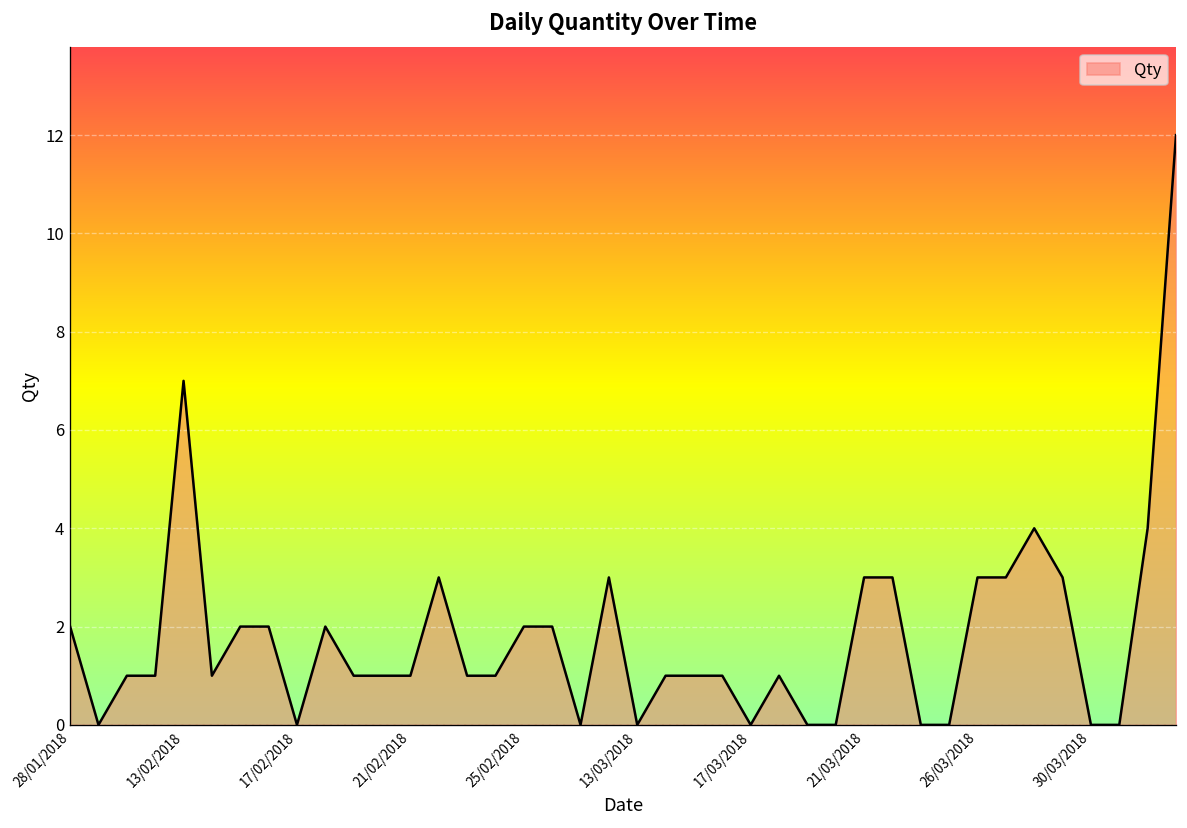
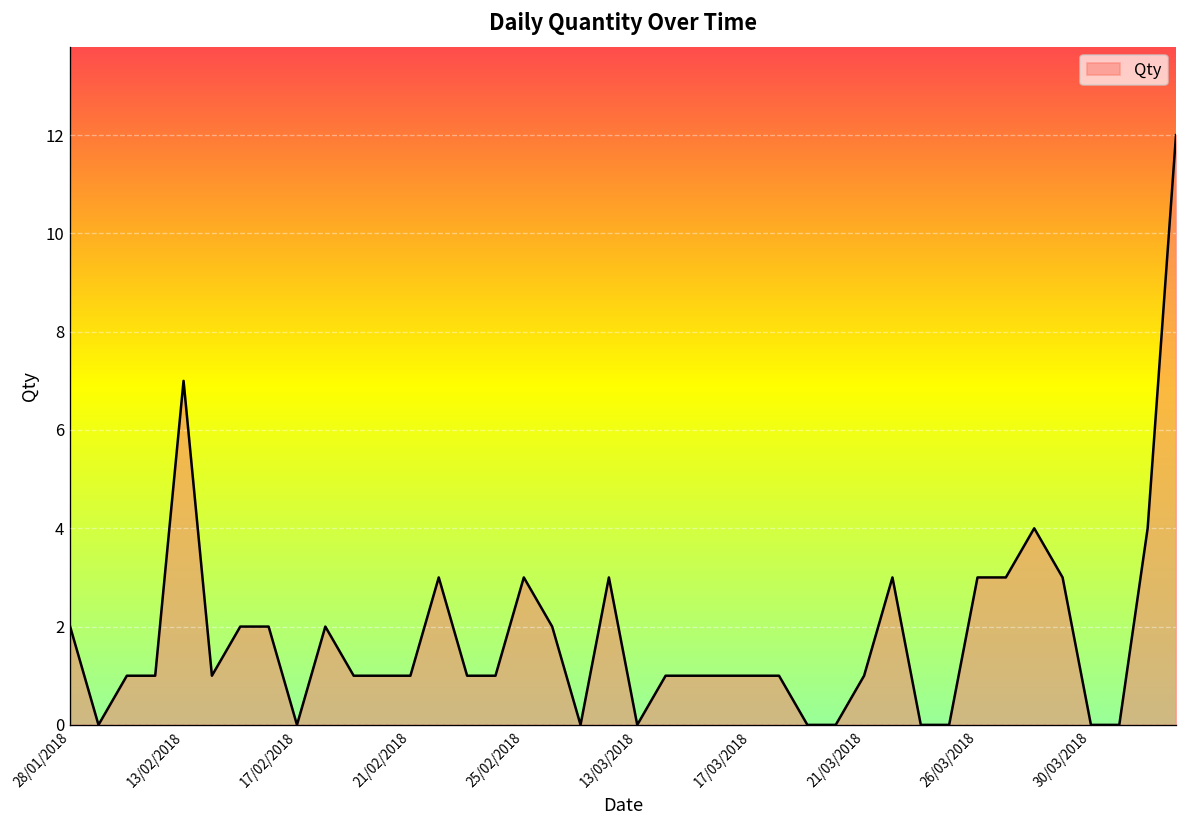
25/02/2018: 2 -> 3
17/03/2018: 0 -> 1
21/03/2018: 3 -> 1
